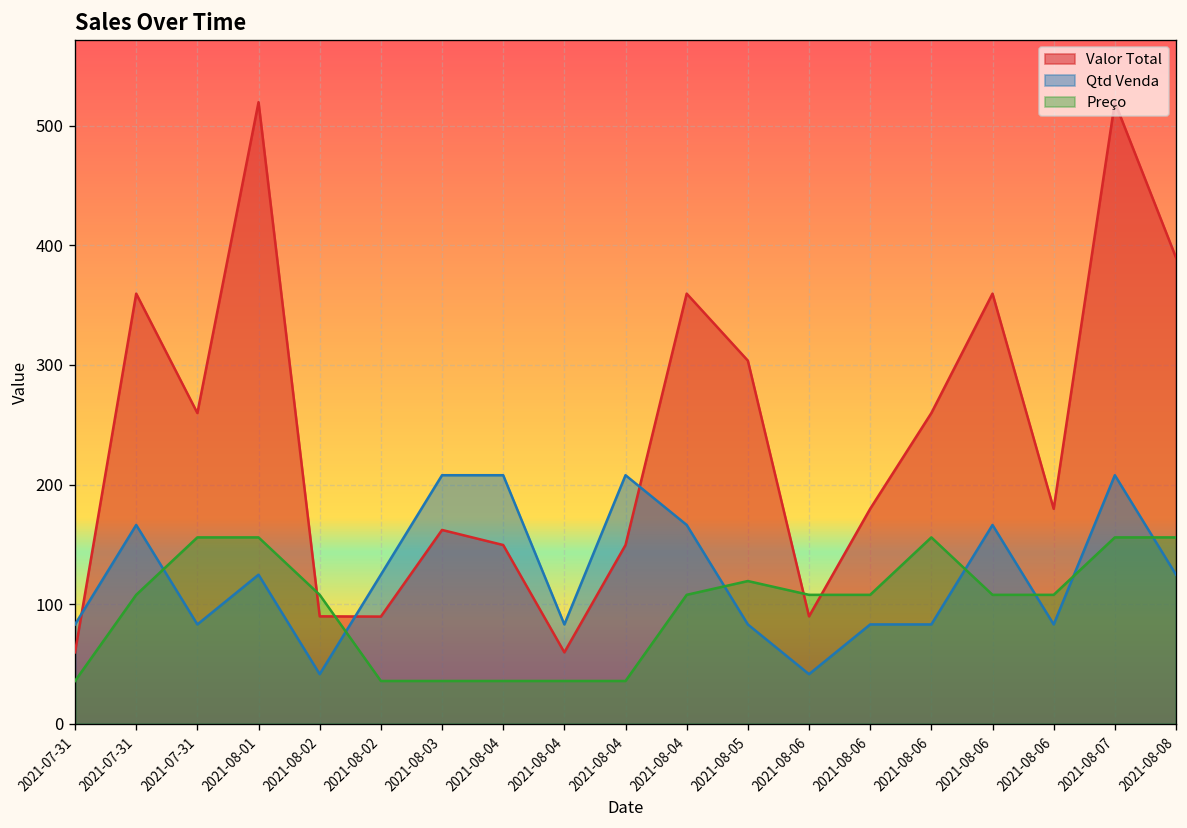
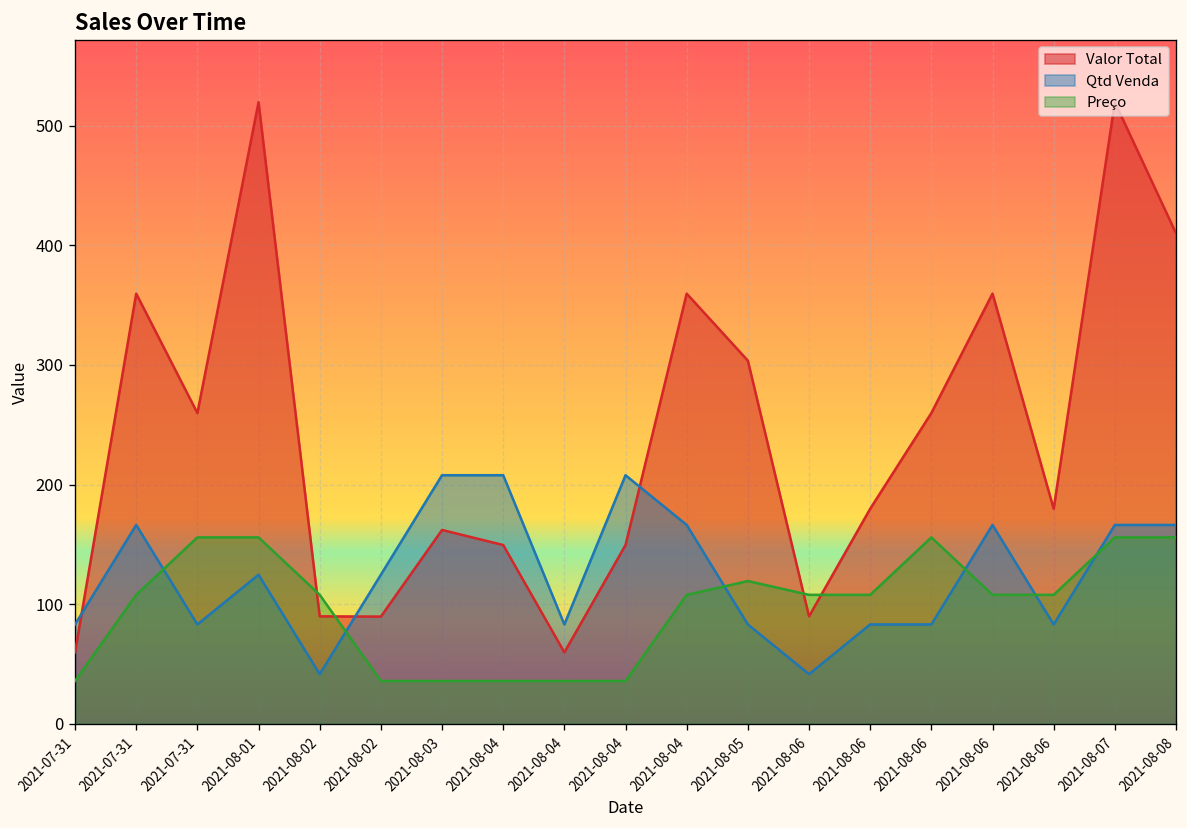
Qtd Venda, 2021-08-07: 210 -> 170
Valor Total, 2021-08-08: 390 -> 410
Qtd Venda, 2021-08-08: 120 -> 170
